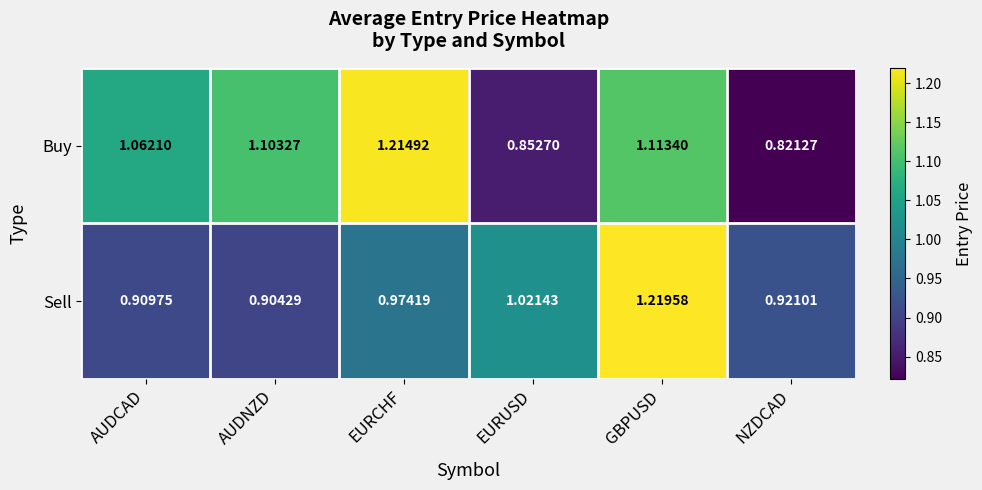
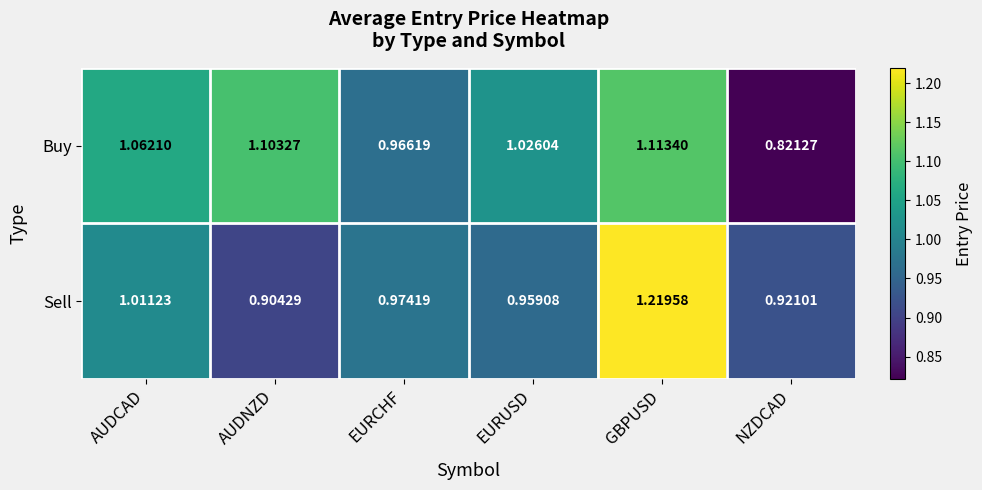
Buy, EURCHF: 1.21492 -> 0.96619
Buy, EURUSD: 0.85270 -> 1.02604
Sell, AUDCAD: 0.90975 -> 1.01123
Sell, EURUSD: 1.02143 -> 0.95908
